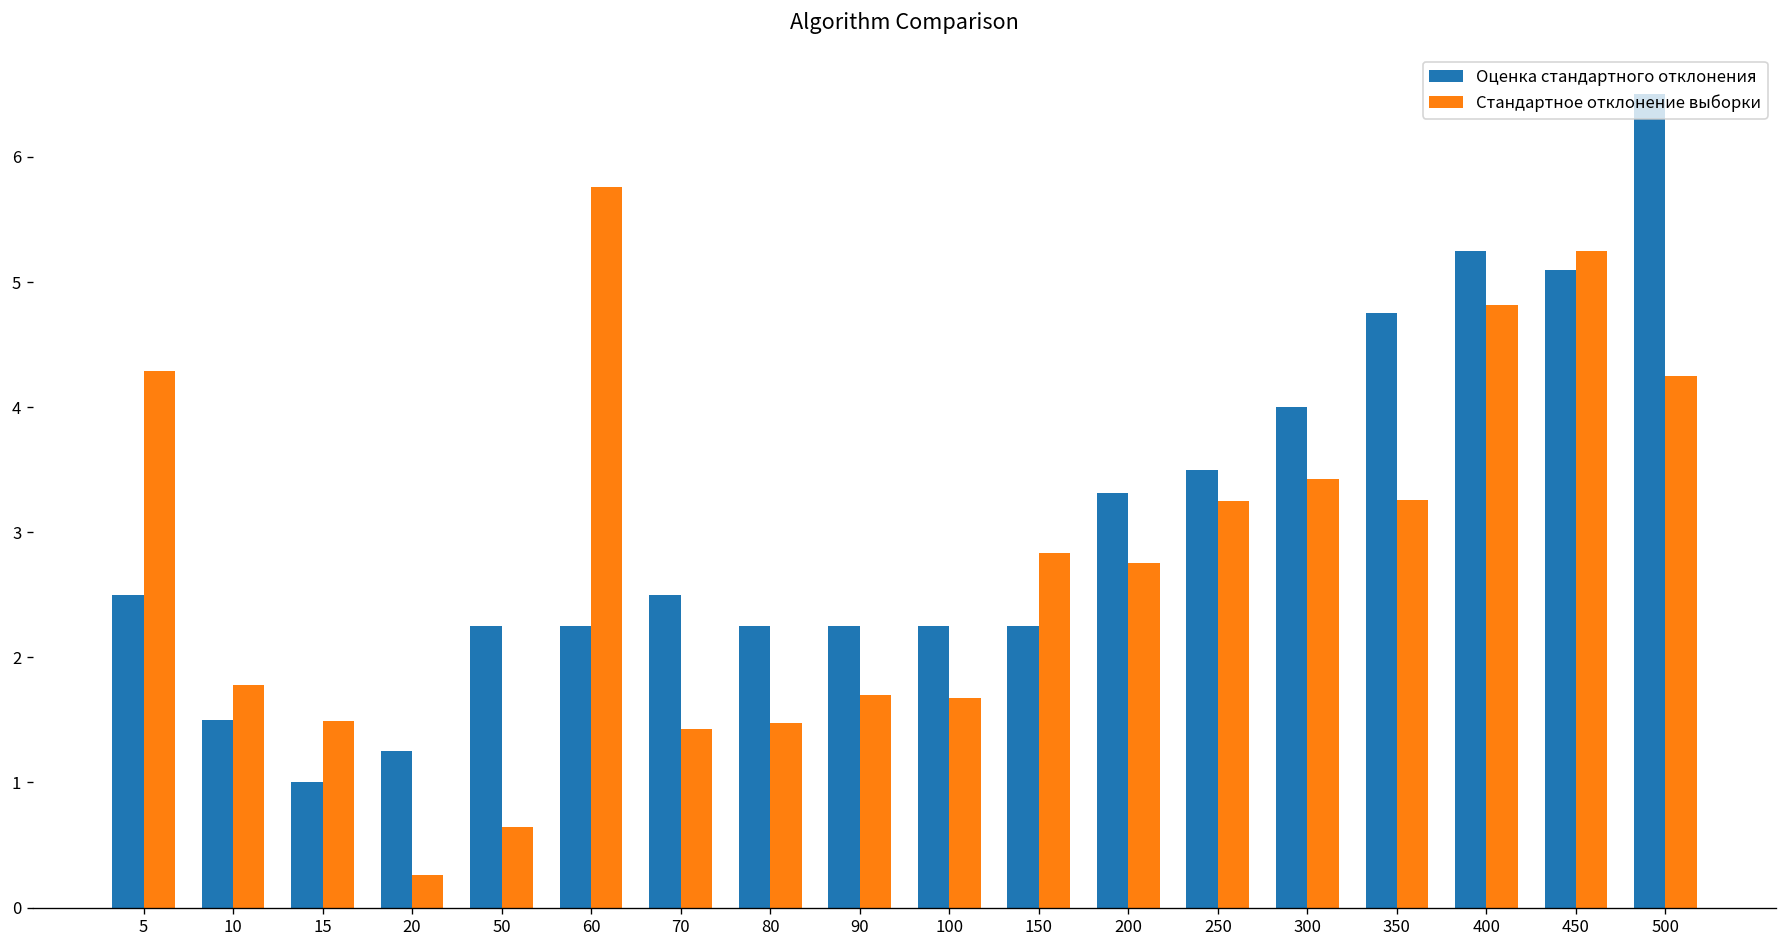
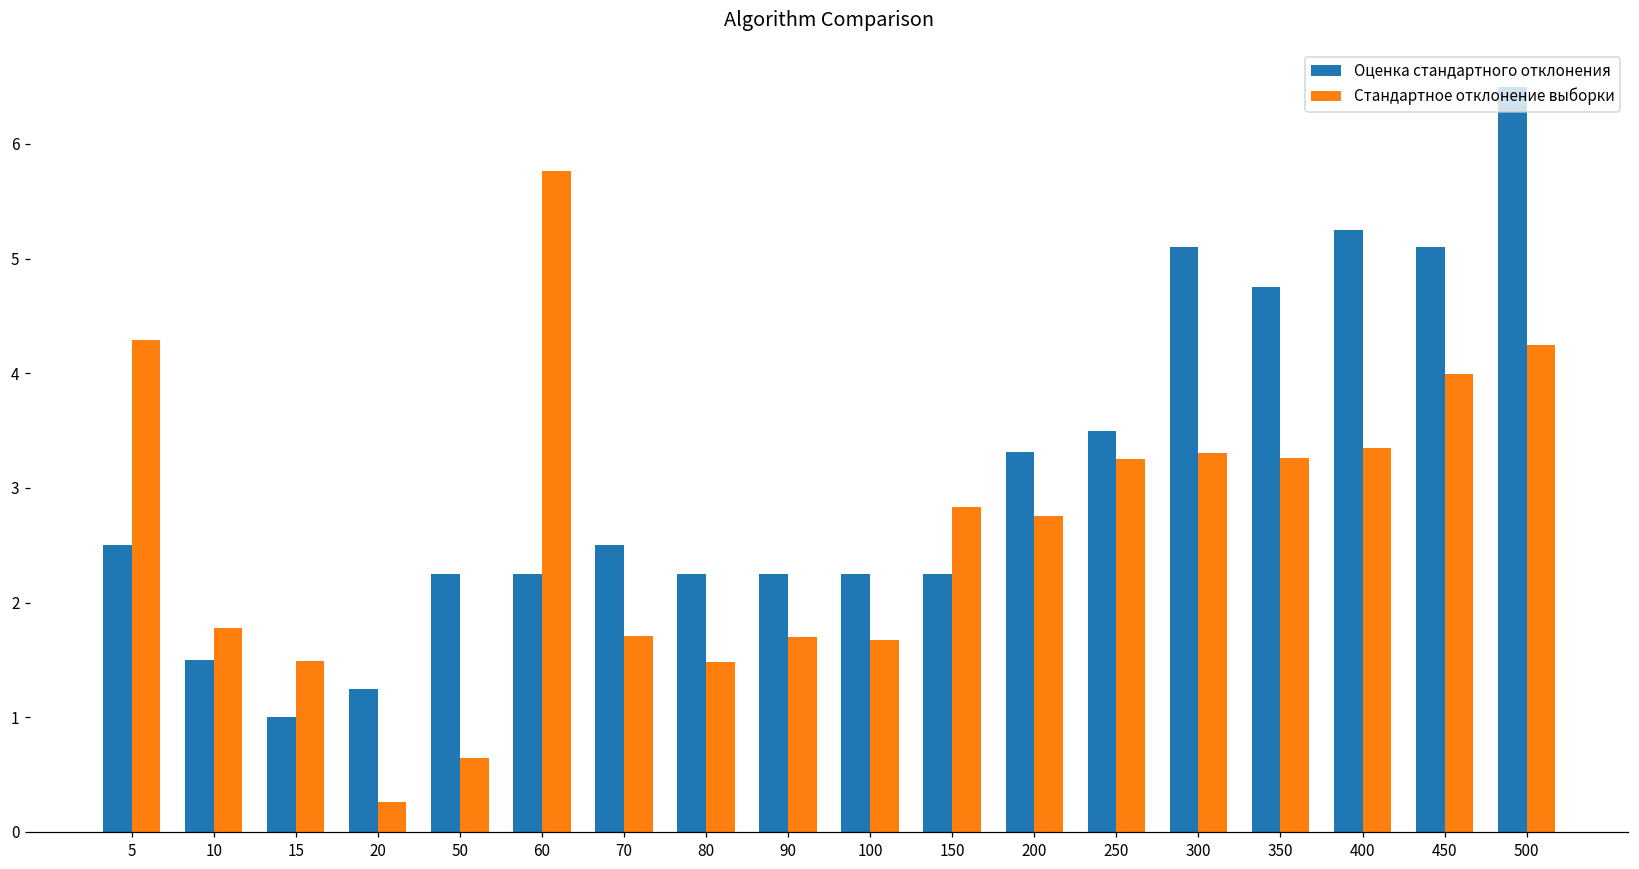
Стандартное отклонение выборки, 70: 1.42 -> 1.71
Оценка стандартного отклонения, 300: 4.0 -> 5.1
Стандартное отклонение выборки, 300: 3.42 -> 3.31
Стандартное отклонение выборки, 400: 4.82 -> 3.35
Стандартное отклонение выборки, 450: 5.25 -> 3.99
